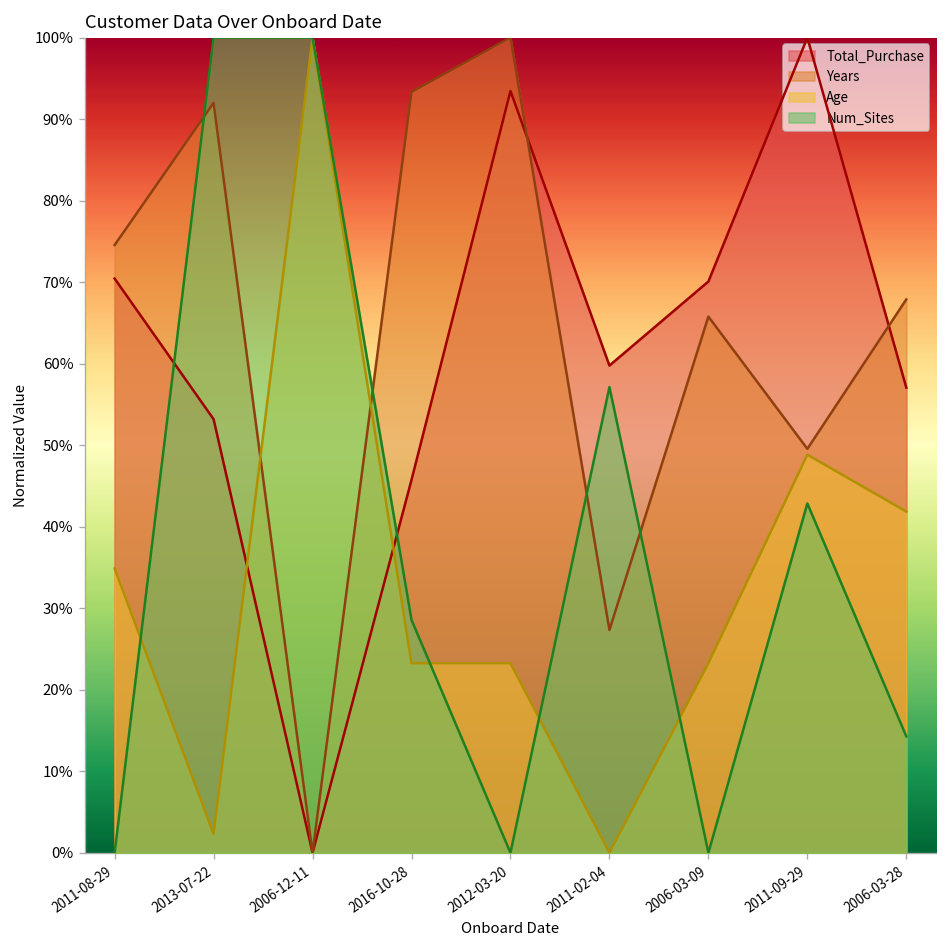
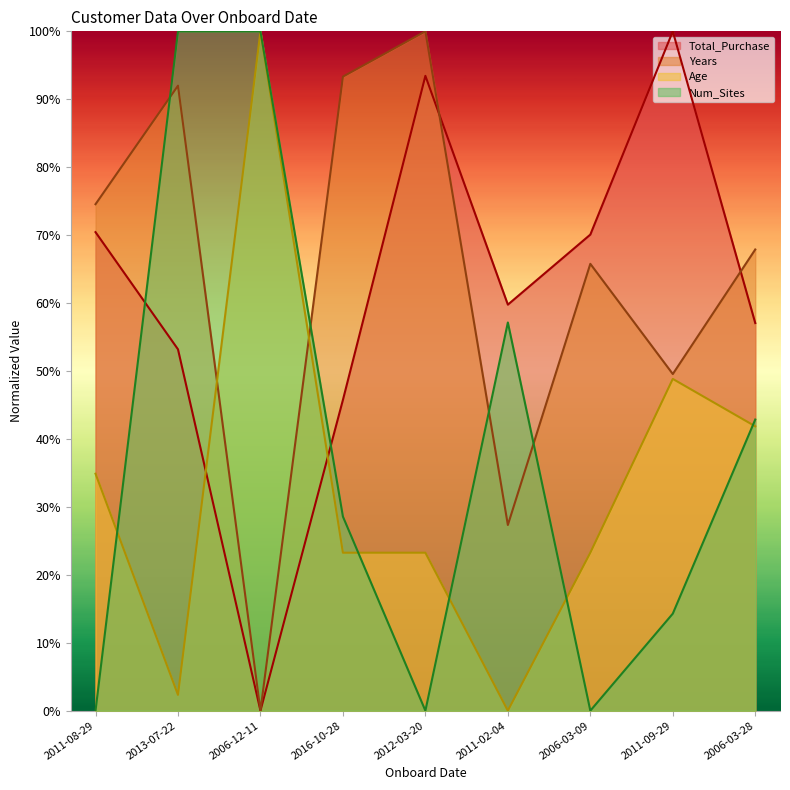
Num_Sites, 2011-09-29: 43% -> 14%
Num_Sites, 2006-03-28: 14% -> 43%
